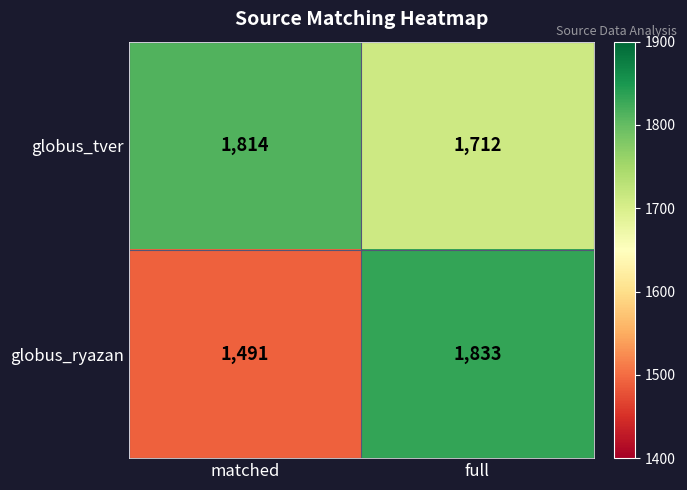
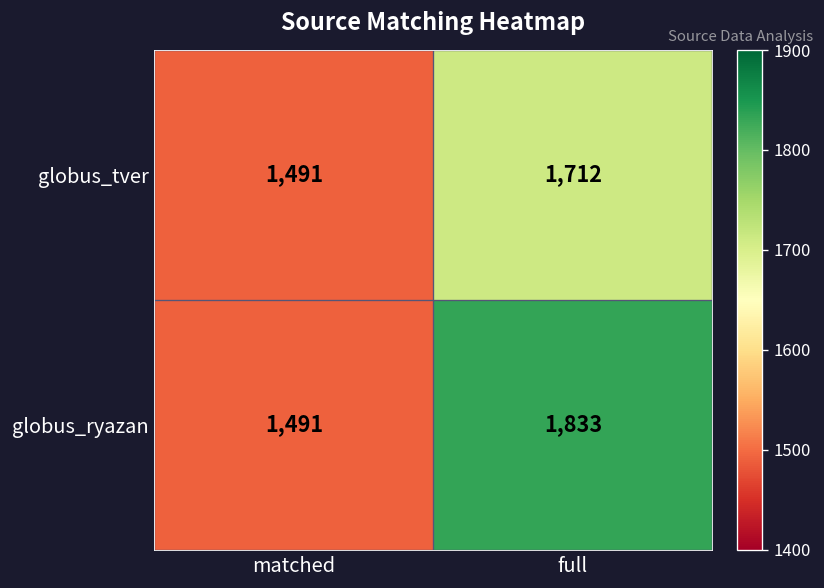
globus_tver, matched: 1,814 -> 1,491
